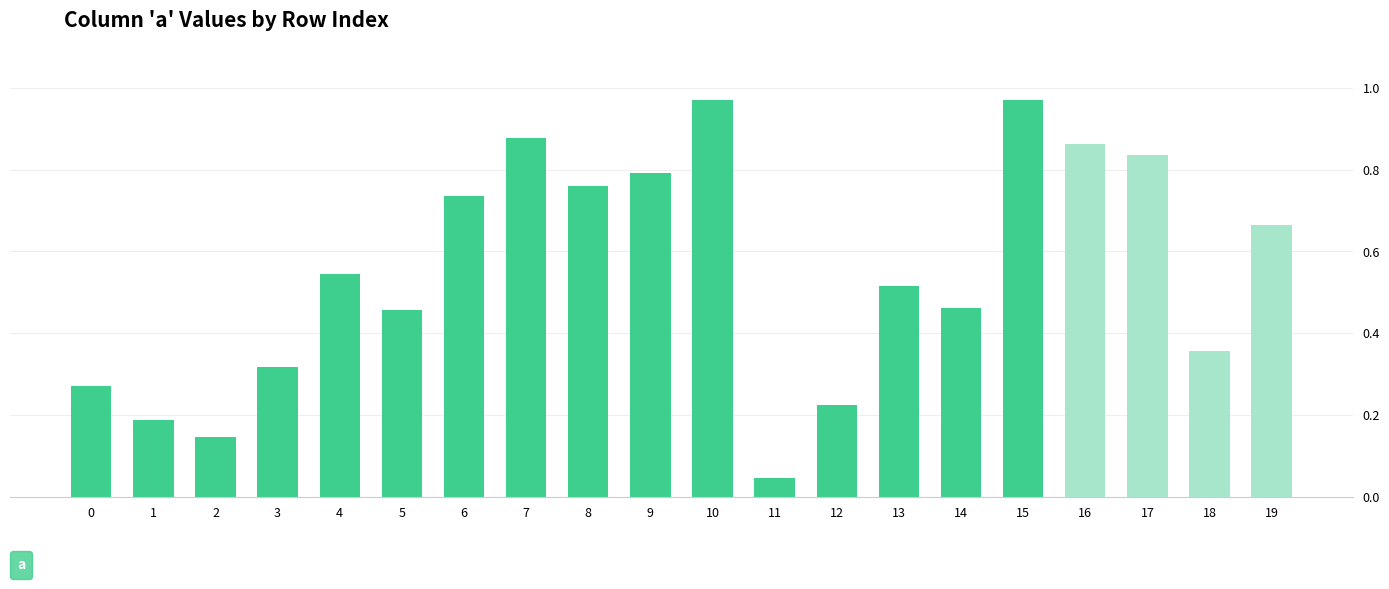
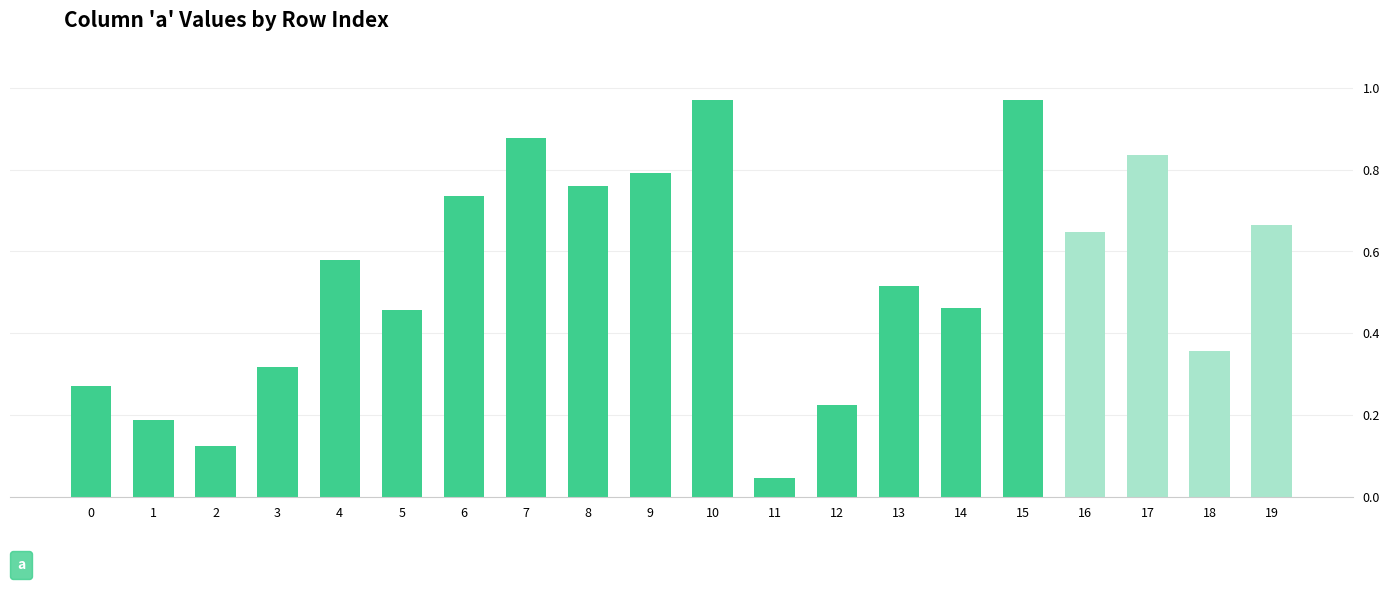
2: 0.15 -> 0.12
4: 0.55 -> 0.58
16: 0.86 -> 0.65
